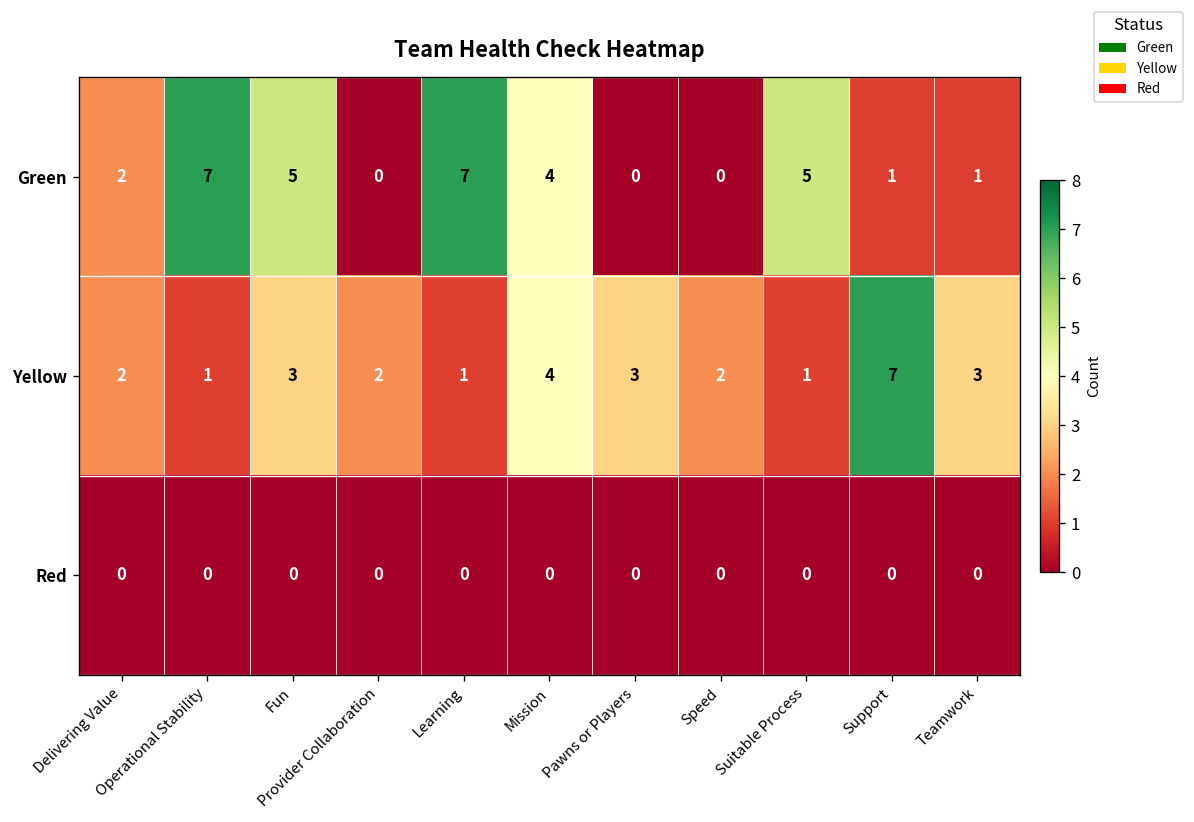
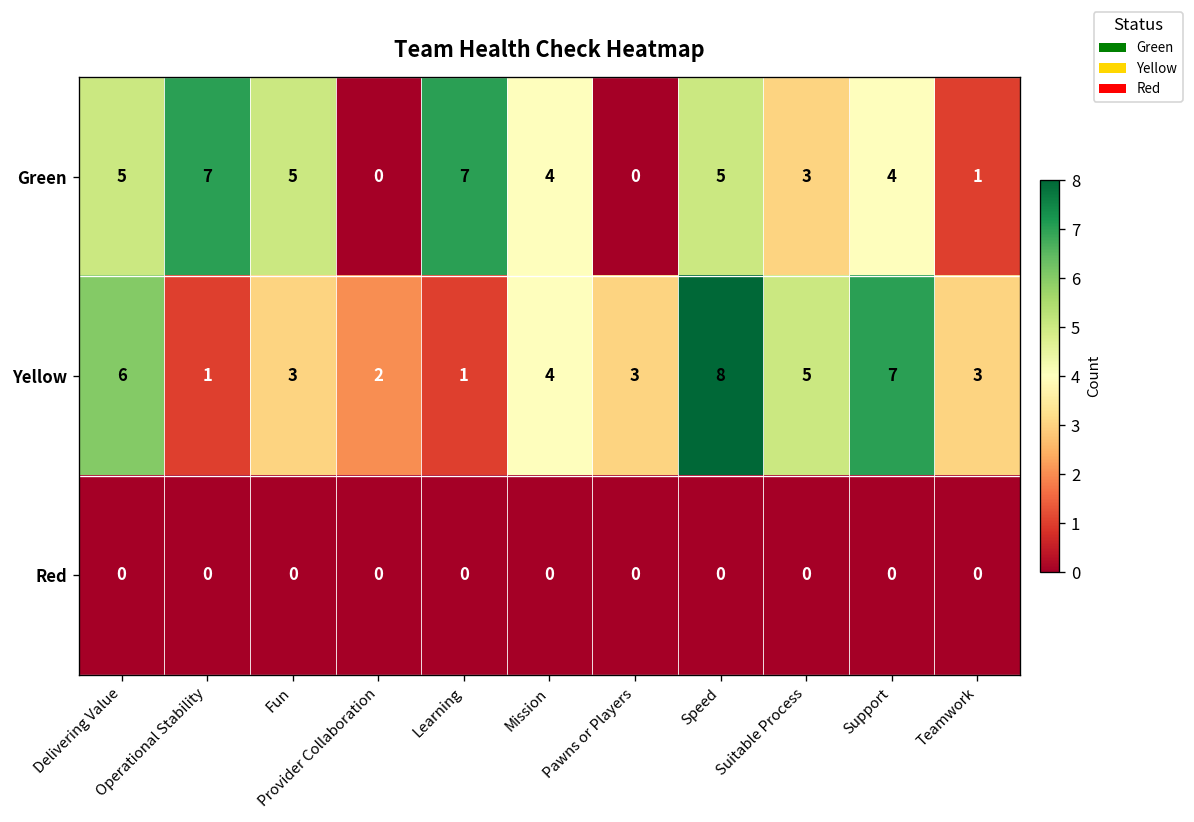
Green, Delivering Value: 2 -> 5
Green, Speed: 0 -> 5
Green, Suitable Process: 5 -> 3
Green, Support: 1 -> 4
Yellow, Delivering Value: 2 -> 6
Yellow, Speed: 2 -> 8
Yellow, Suitable Process: 1 -> 5
